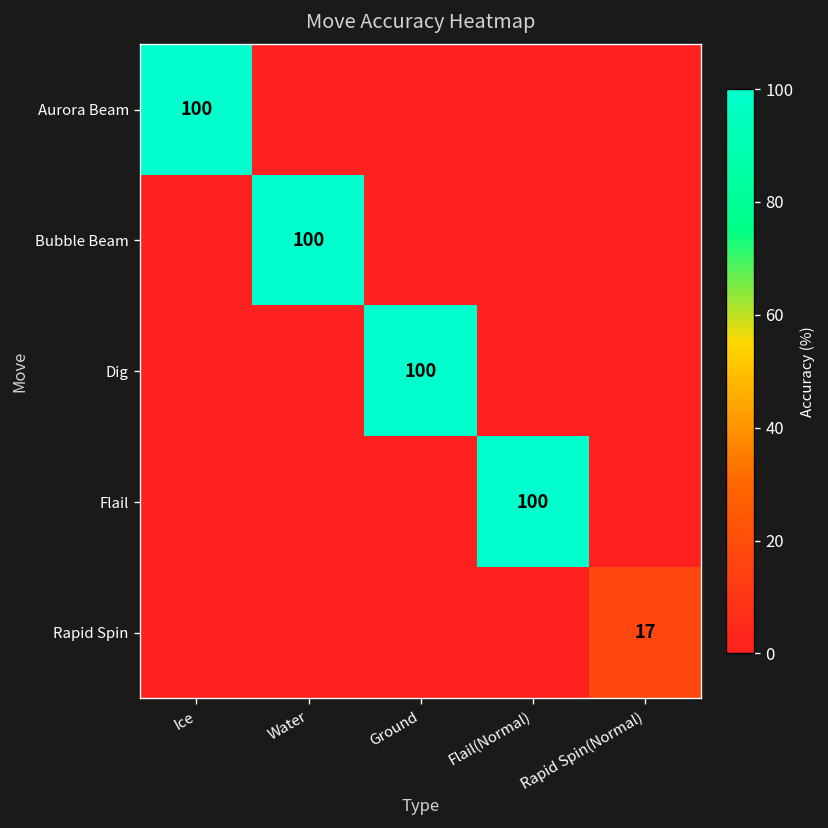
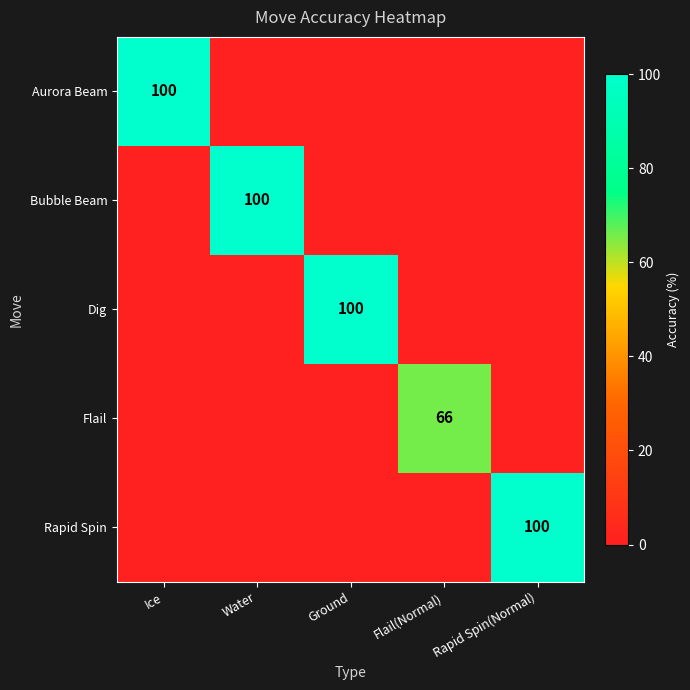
Flail, Flail(Normal): 100 -> 66
Rapid Spin, Rapid Spin(Normal): 17 -> 100
